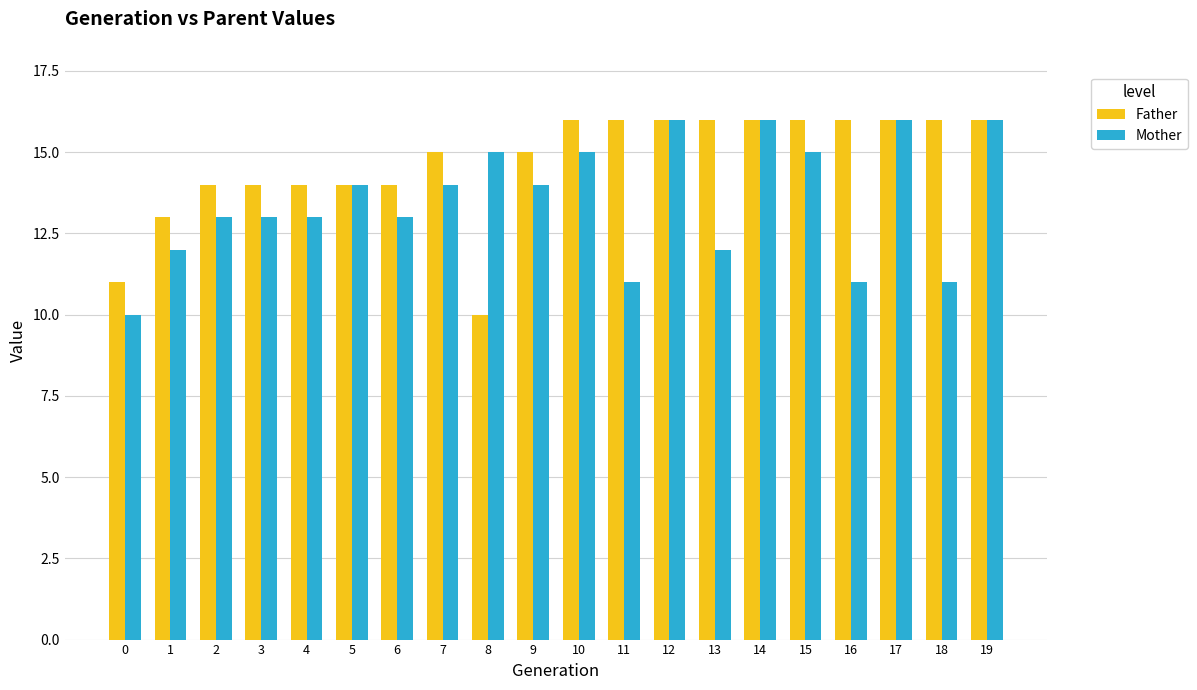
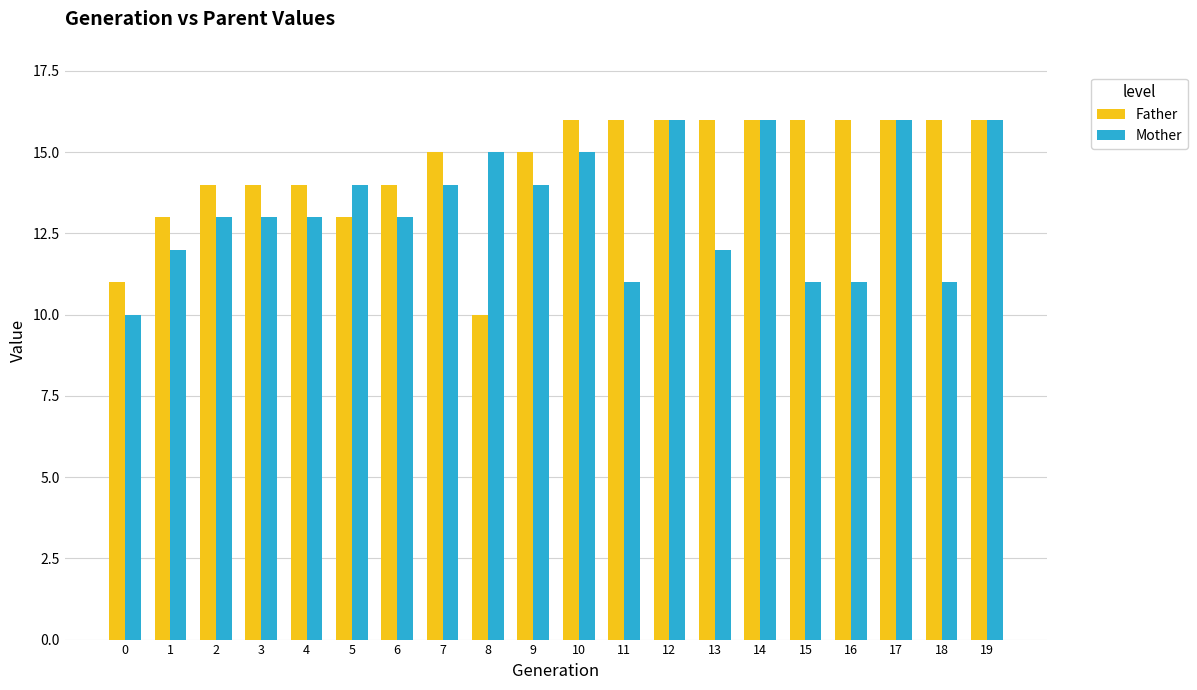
Father, 5: 14 -> 13
Mother, 15: 15 -> 11
